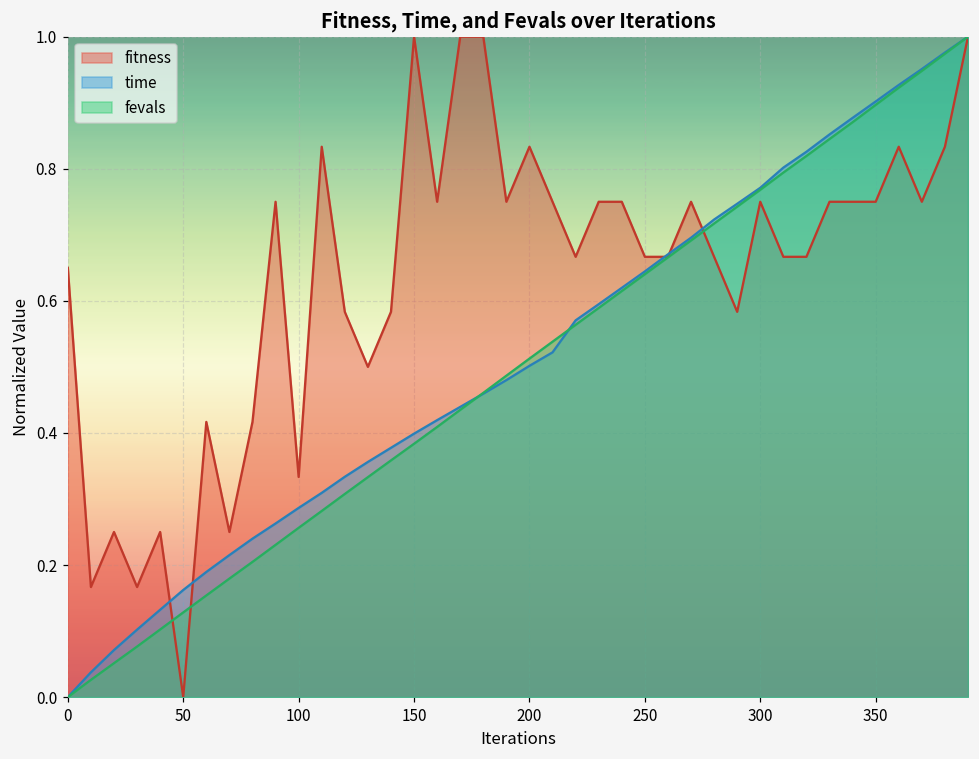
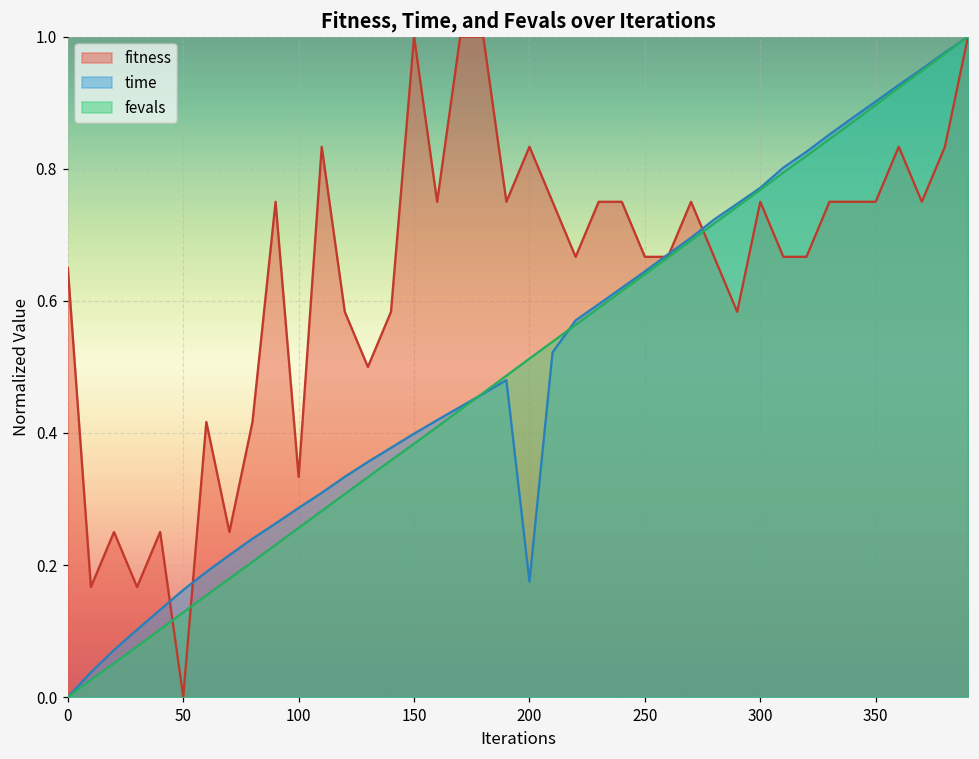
time, 200: 0.50 -> 0.17
